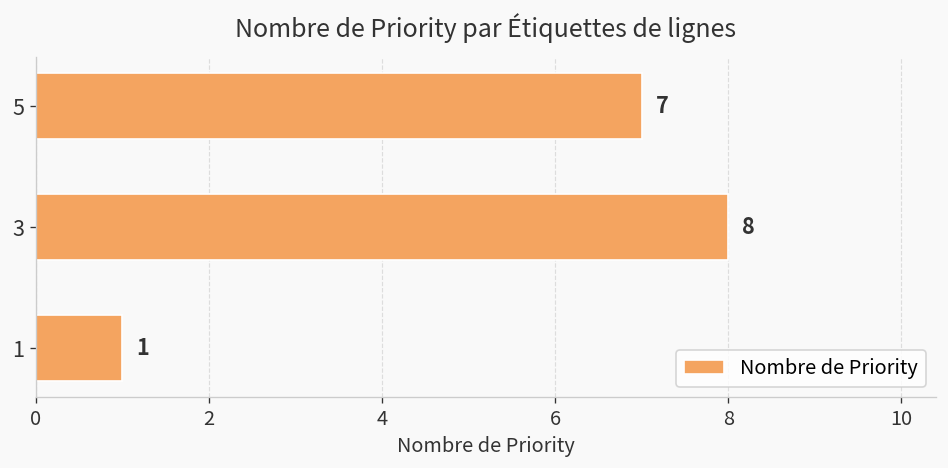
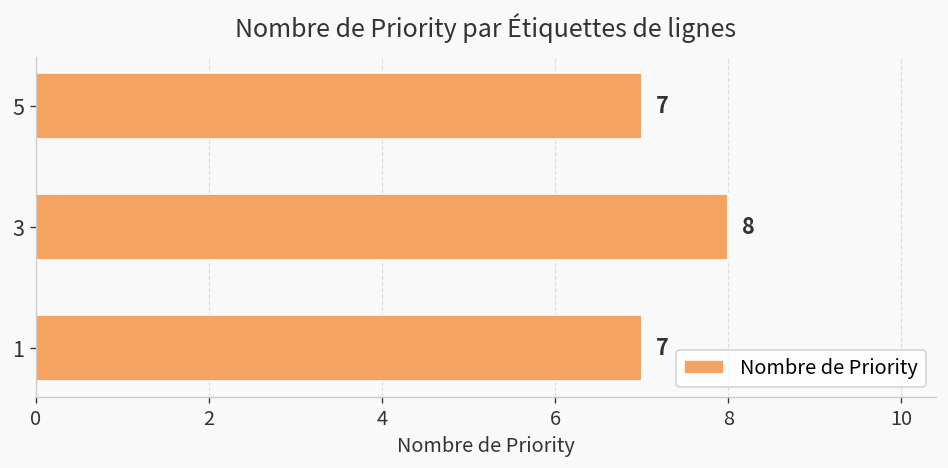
1: 1 -> 7
